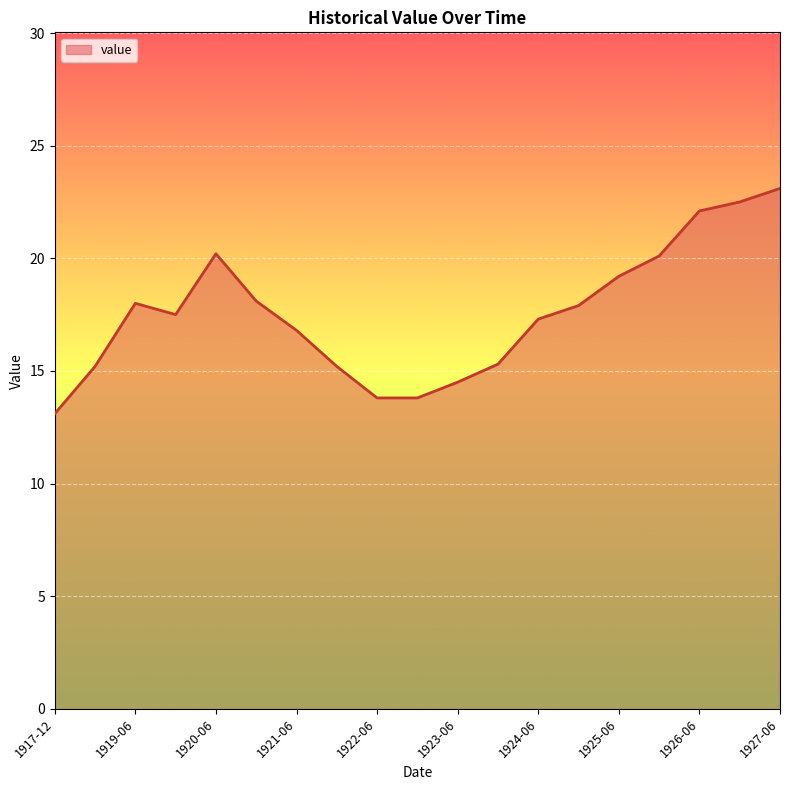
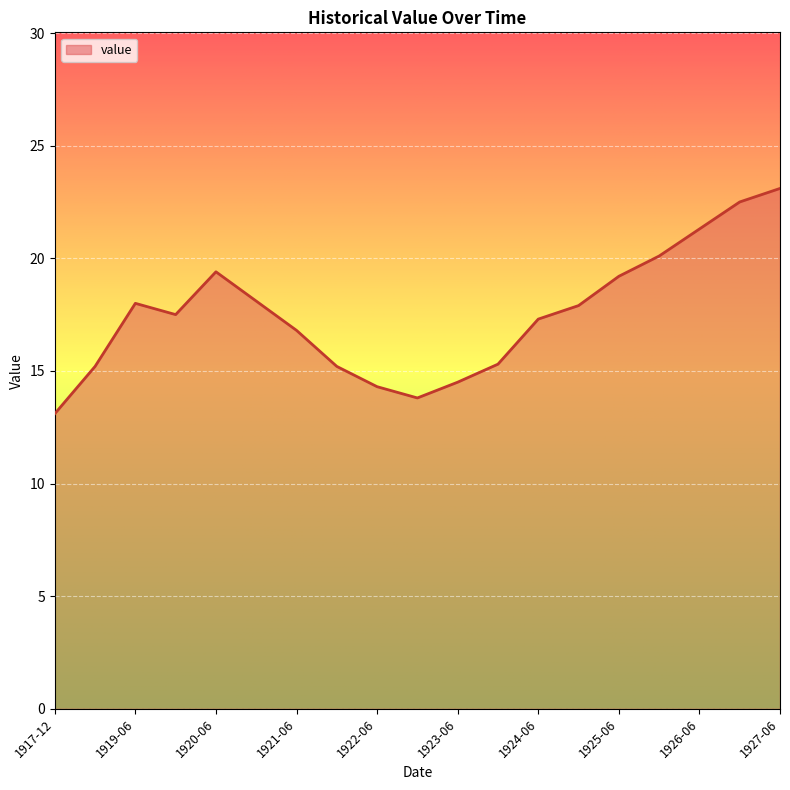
1920-06: 20.2 -> 19.4
1922-06: 13.8 -> 14.3
1926-06: 22.1 -> 21.3
